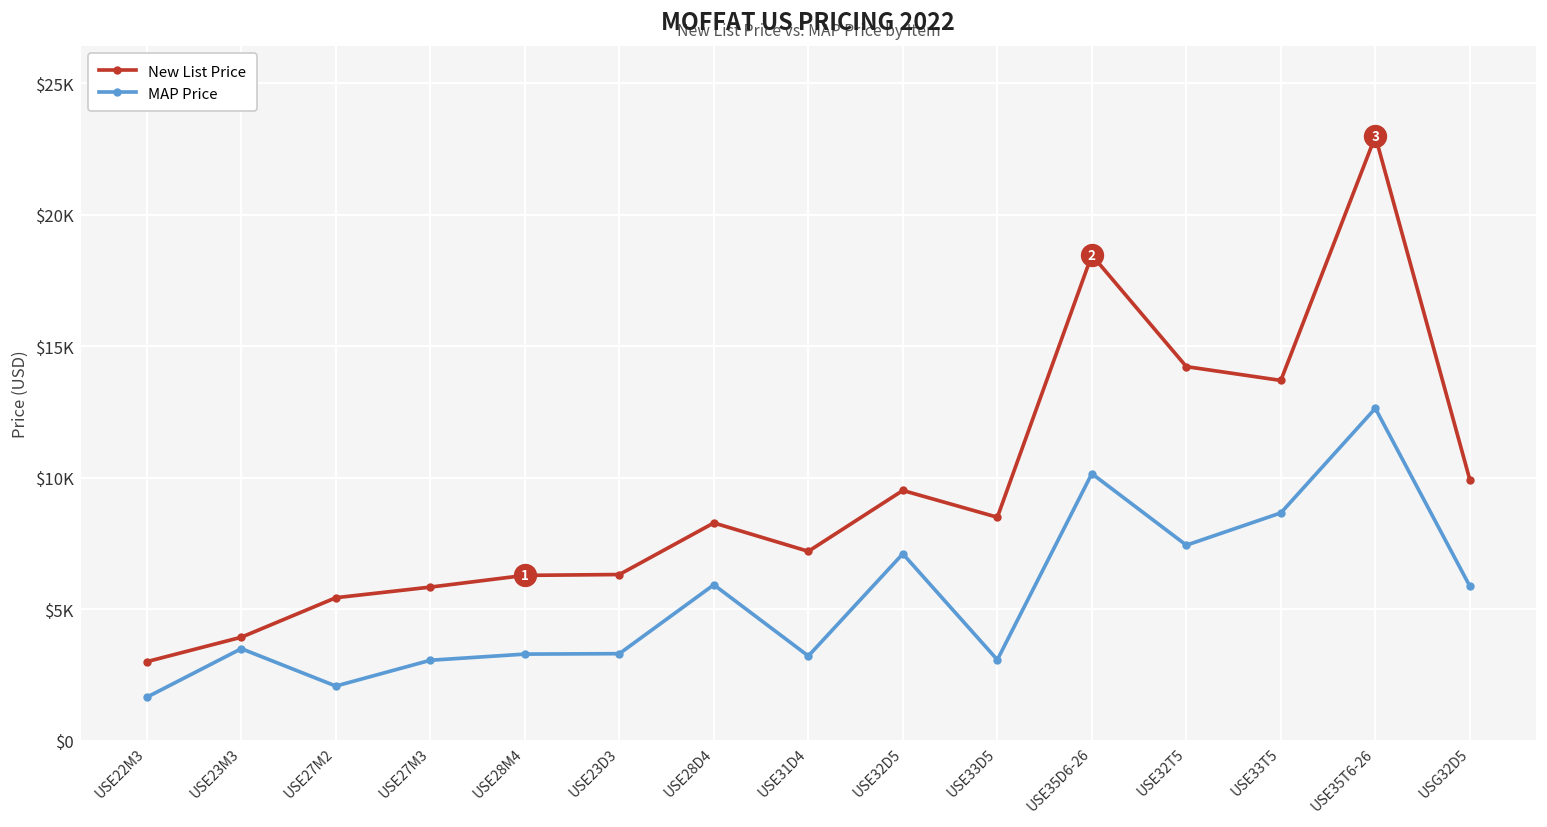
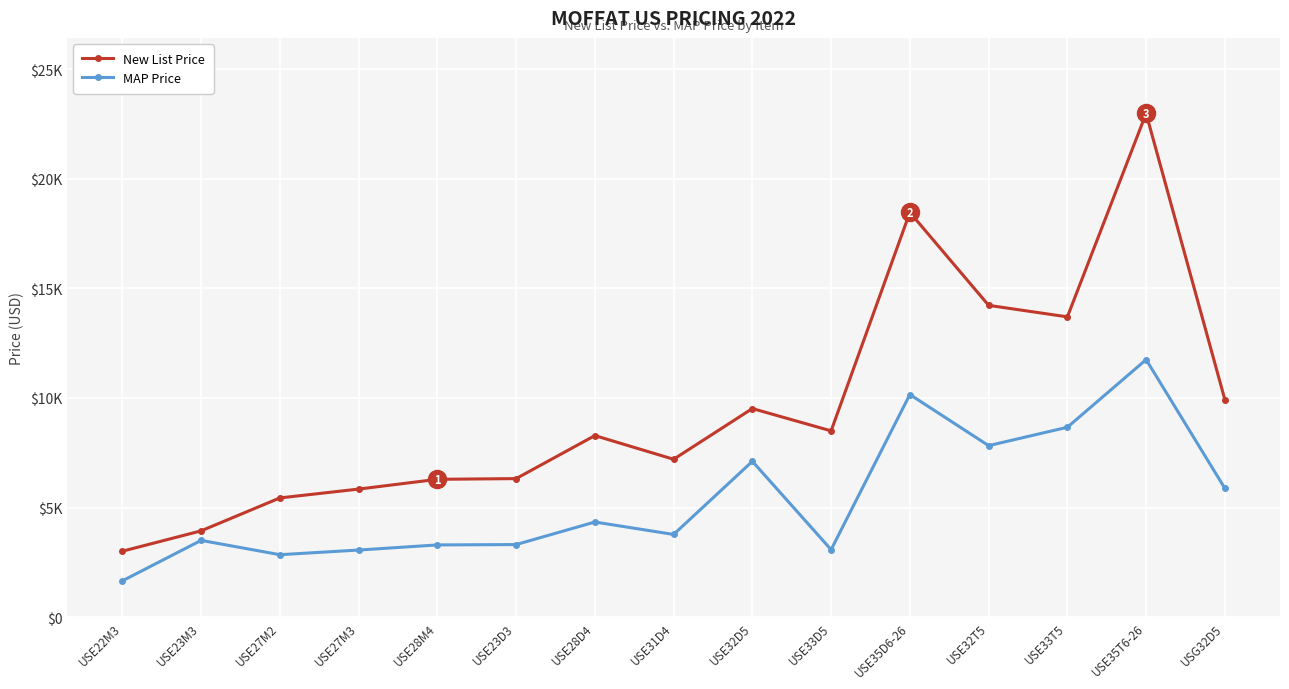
MAP Price, USE27M2: $2100 -> $2800
MAP Price, USE28D4: $5900 -> $4300
MAP Price, USE31D4: $3200 -> $3800
MAP Price, USE32T5: $7400 -> $7800
MAP Price, USE35T6-26: $12600 -> $11800
